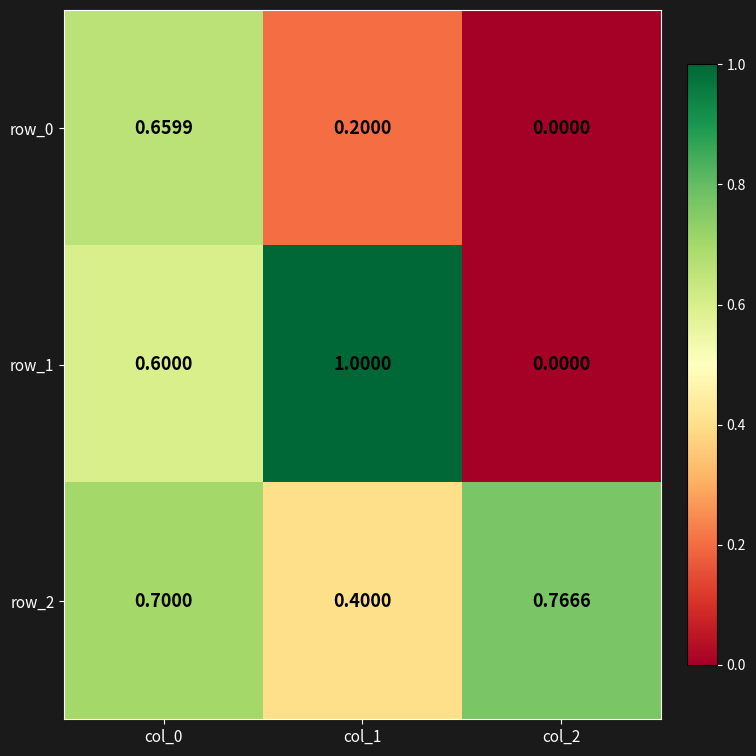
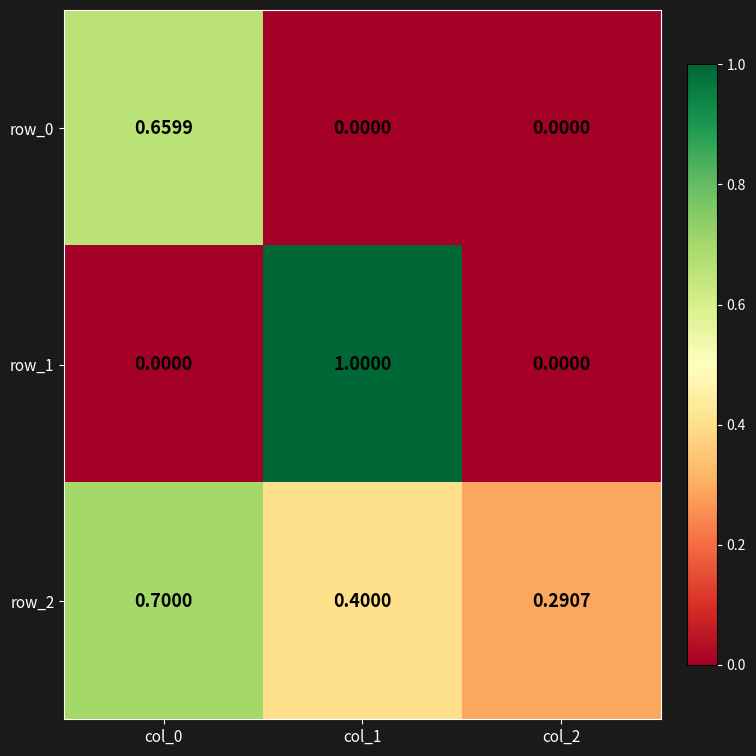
row_0, col_1: 0.2000 -> 0.0000
row_1, col_0: 0.6000 -> 0.0000
row_2, col_2: 0.7666 -> 0.2907
